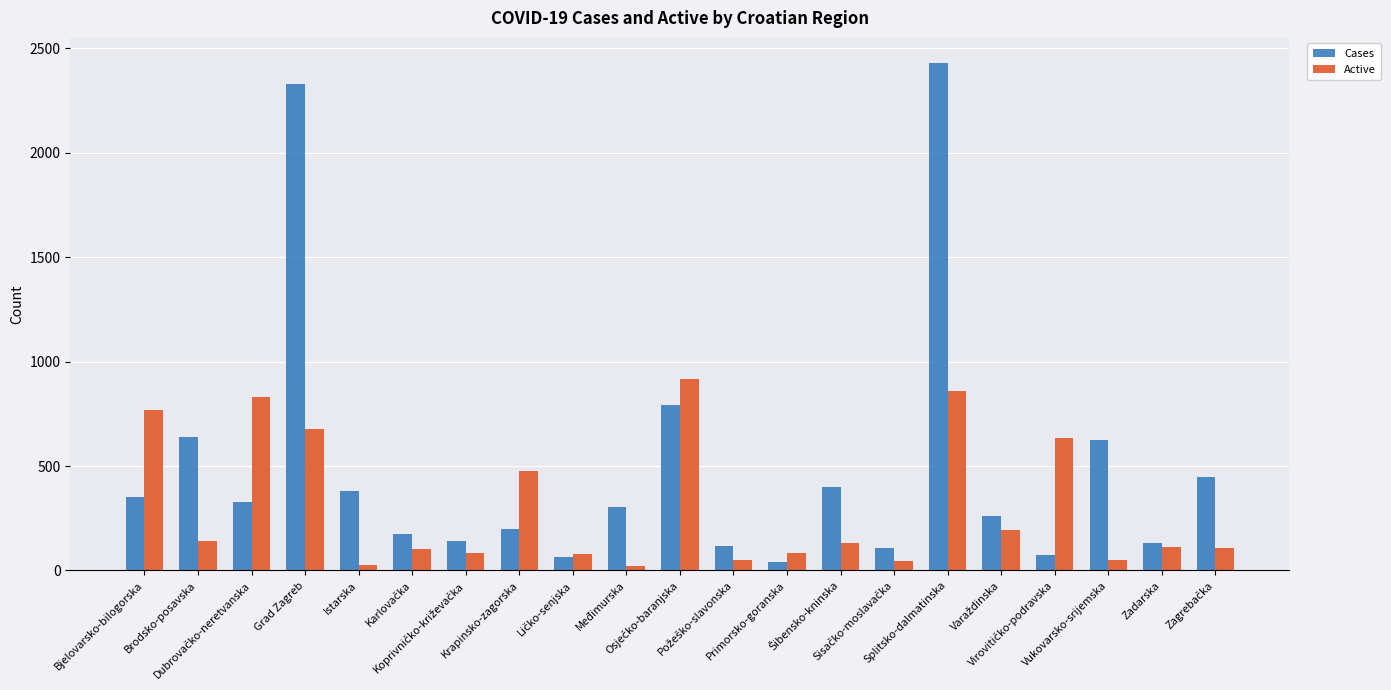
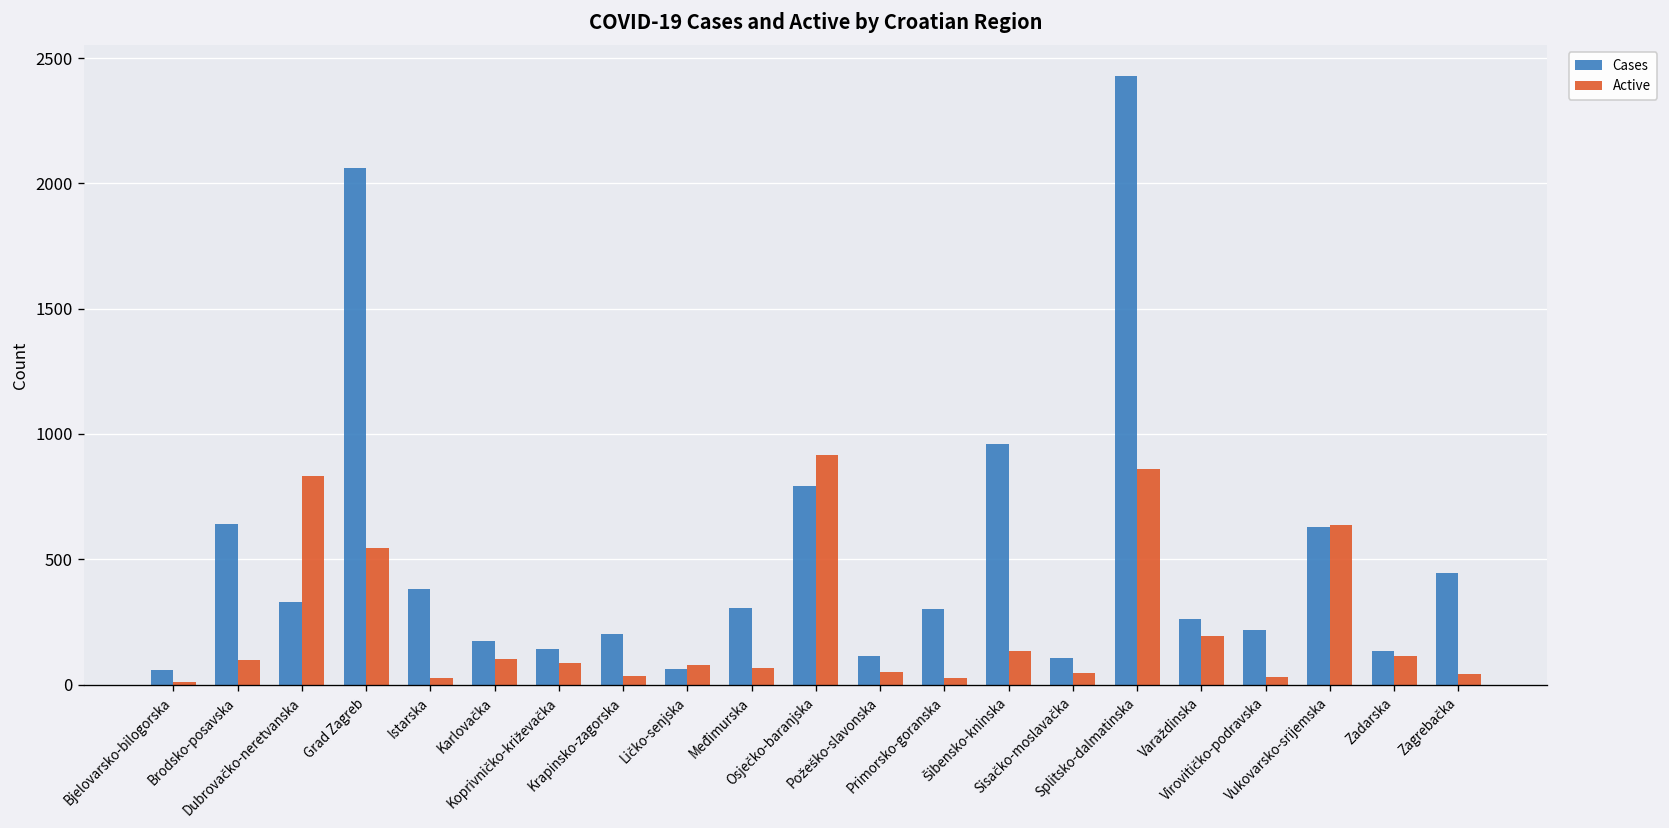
Cases, Bjelovarsko-bilogorska: 350 -> 60
Active, Bjelovarsko-bilogorska: 770 -> 10
Active, Brodsko-posavska: 140 -> 100
Cases, Grad Zagreb: 2330 -> 2060
Active, Grad Zagreb: 680 -> 550
Active, Krapinsko-zagorska: 480 -> 30
Active, Međimurska: 20 -> 70
Cases, Primorsko-goranska: 40 -> 300
Active, Primorsko-goranska: 80 -> 30
Cases, Šibensko-kninska: 400 -> 960
Cases, Virovitičko-podravska: 70 -> 220
Active, Virovitičko-podravska: 640 -> 30
Active, Vukovarsko-srijemska: 50 -> 640
Active, Zagrebačka: 110 -> 40
